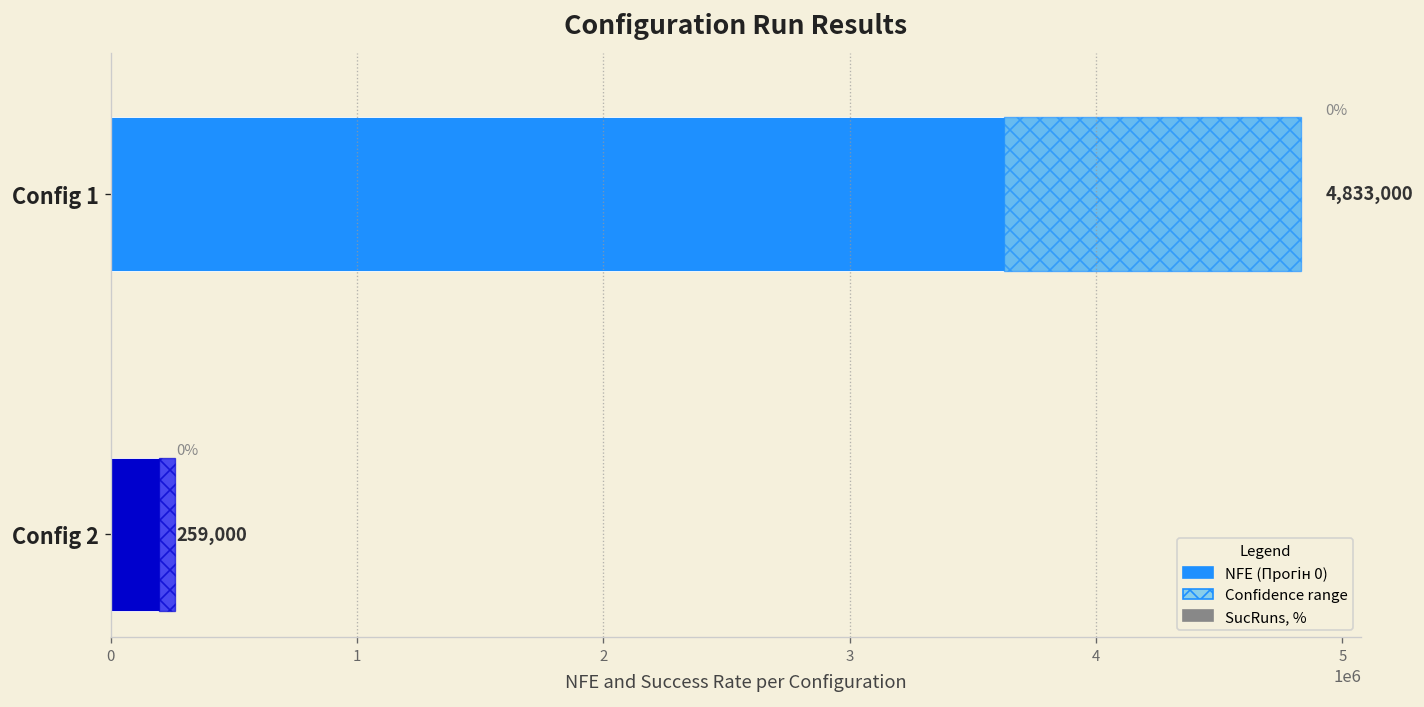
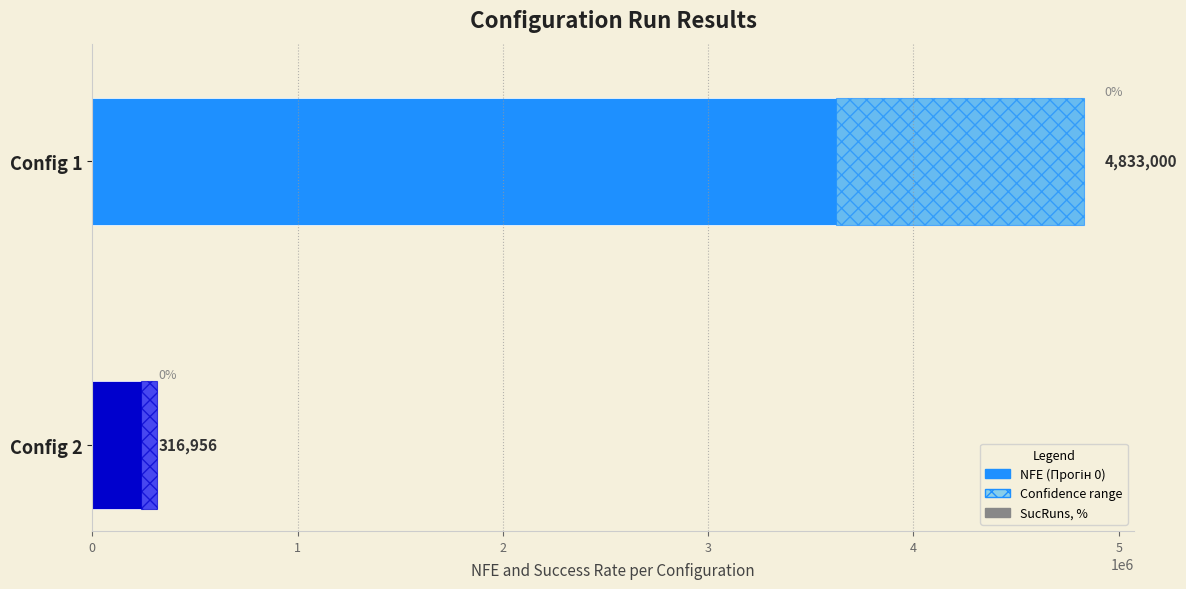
NFE (Прогін 0), Config 2: 259,000 -> 316,956
